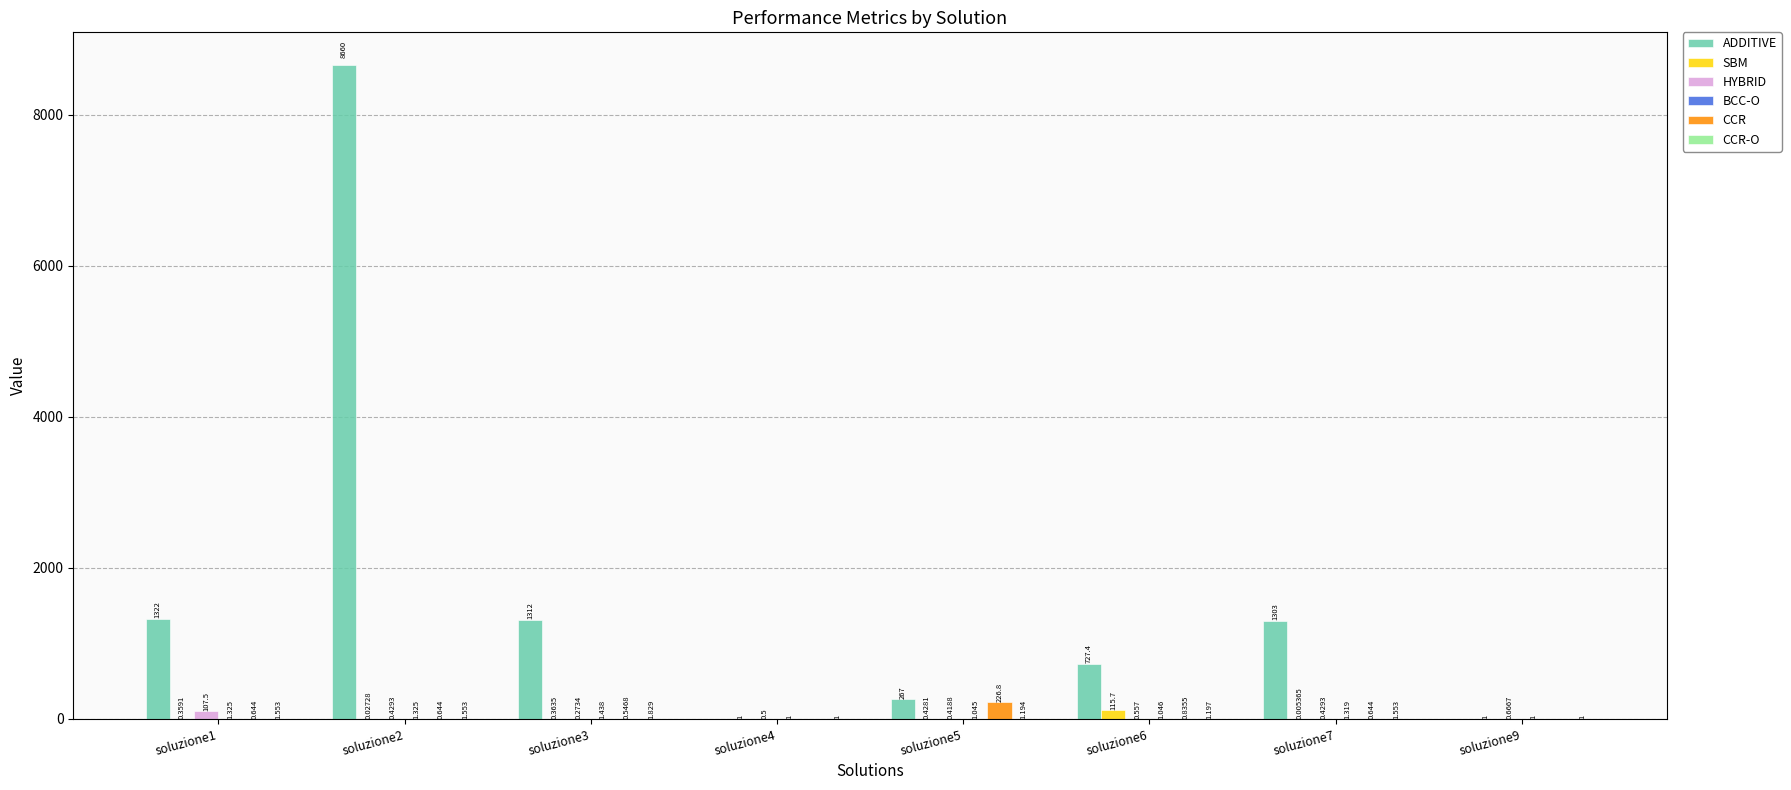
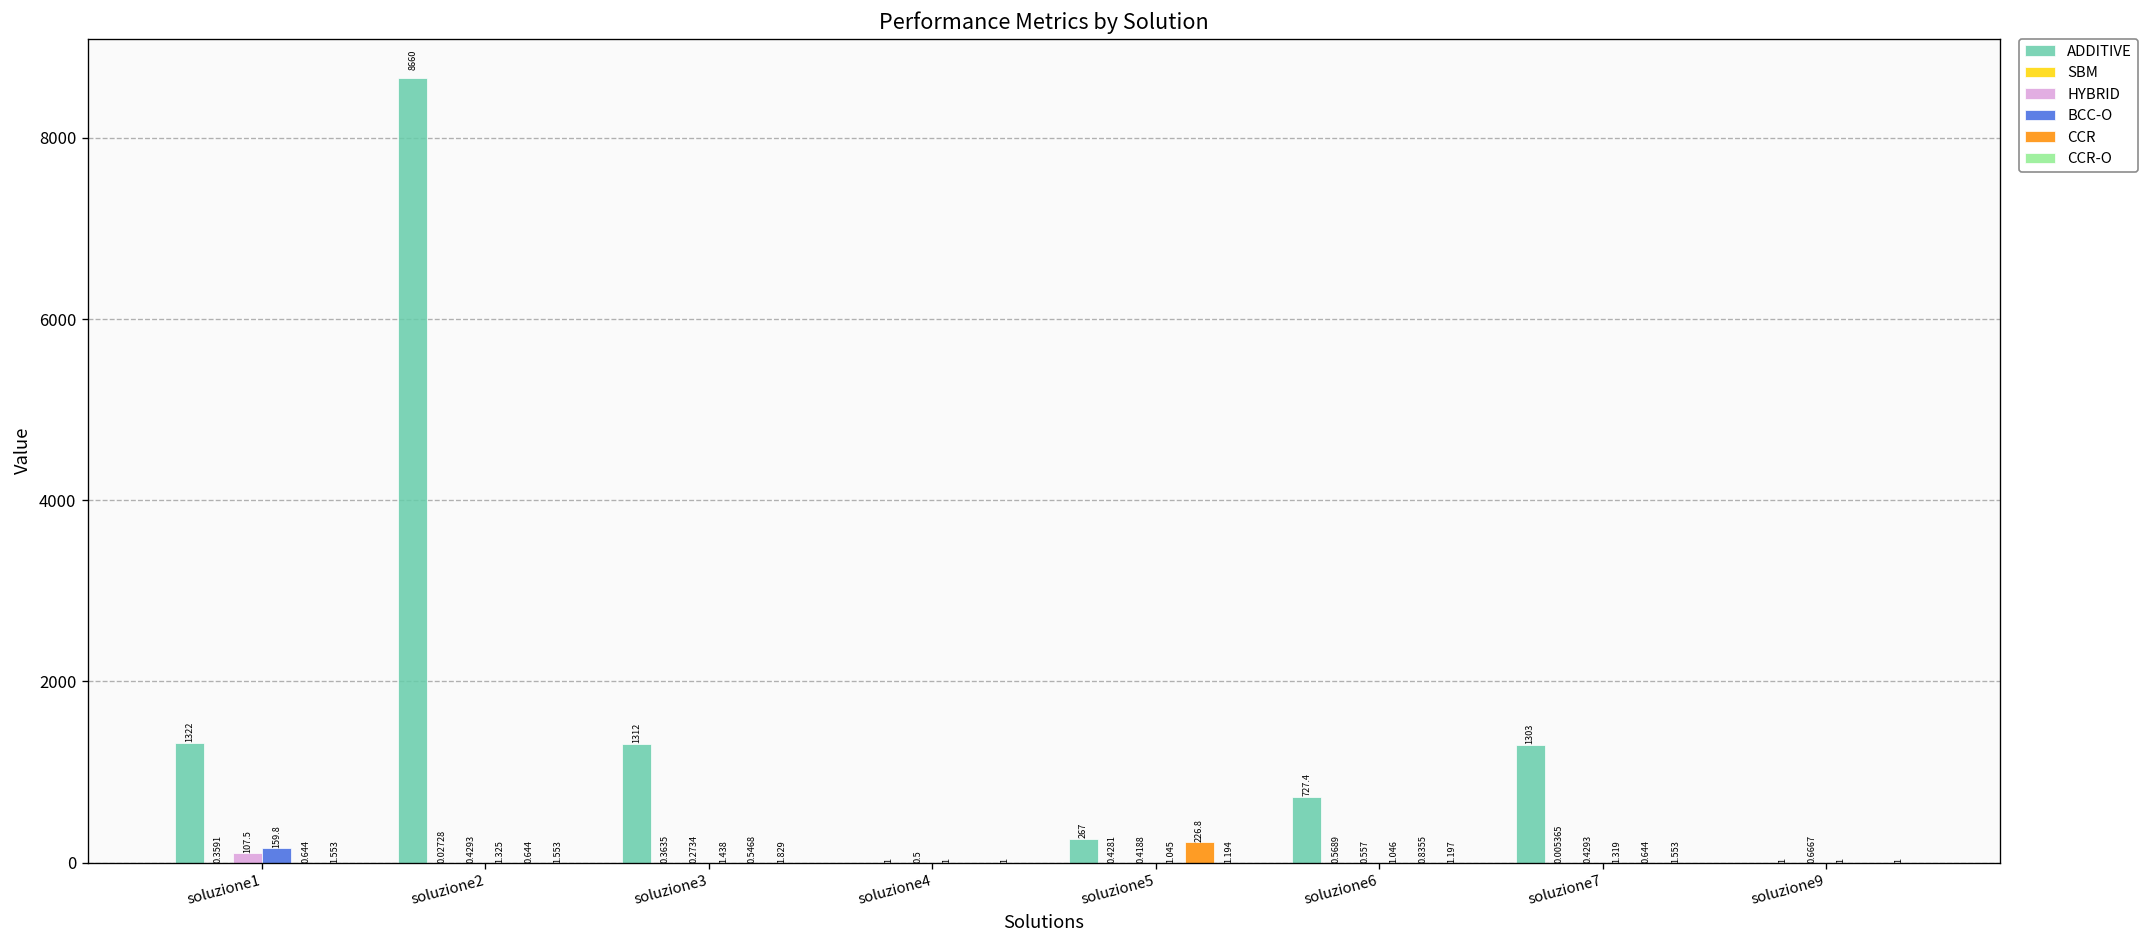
BCC-O, soluzione1: 1.325 -> 159.8
SBM, soluzione6: 115.7 -> 0.5689
